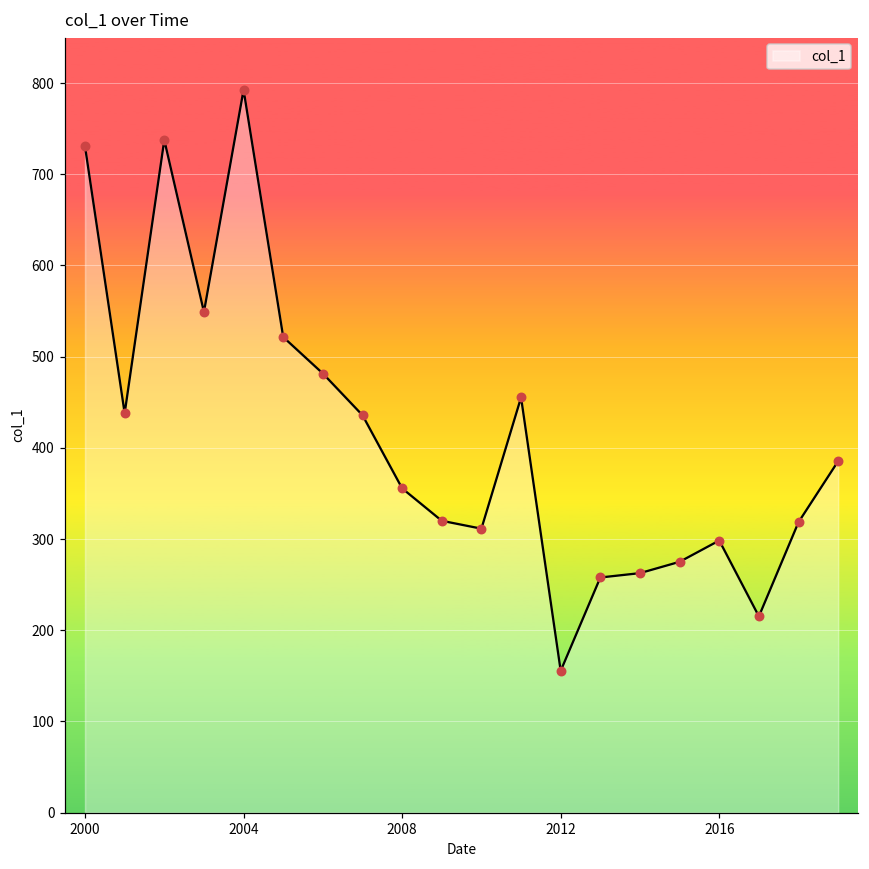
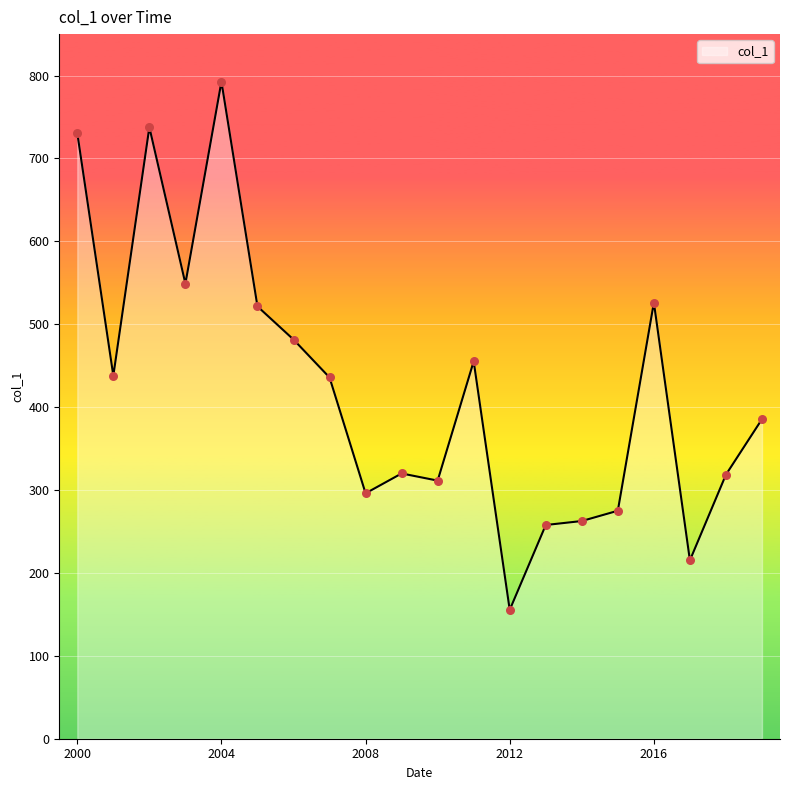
2008: 360 -> 300
2016: 300 -> 530
